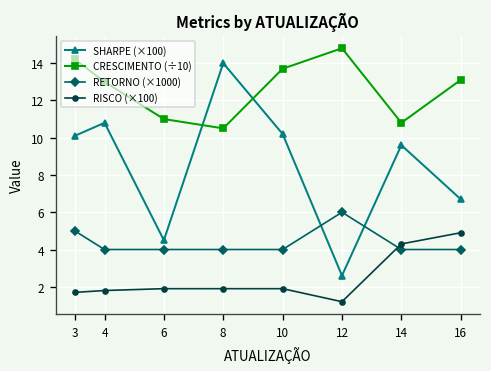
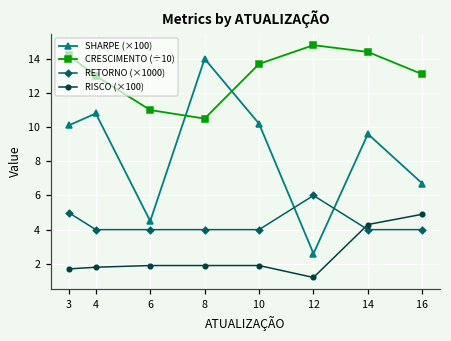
CRESCIMENTO (÷10), 14: 10.8 -> 14.4
